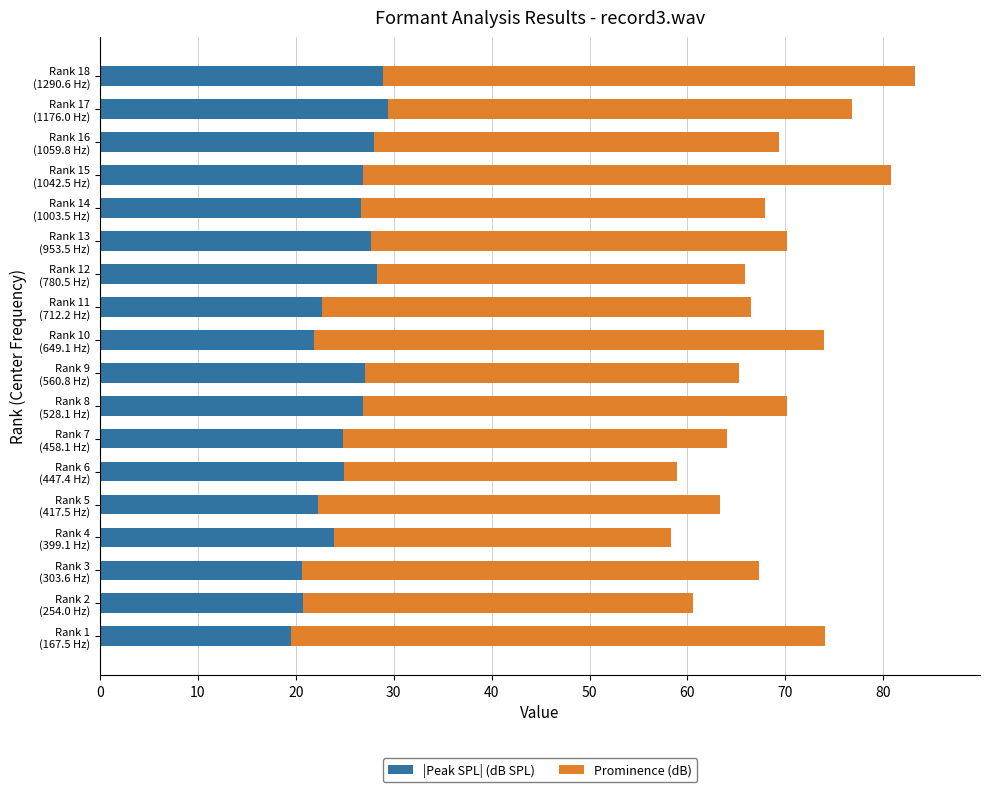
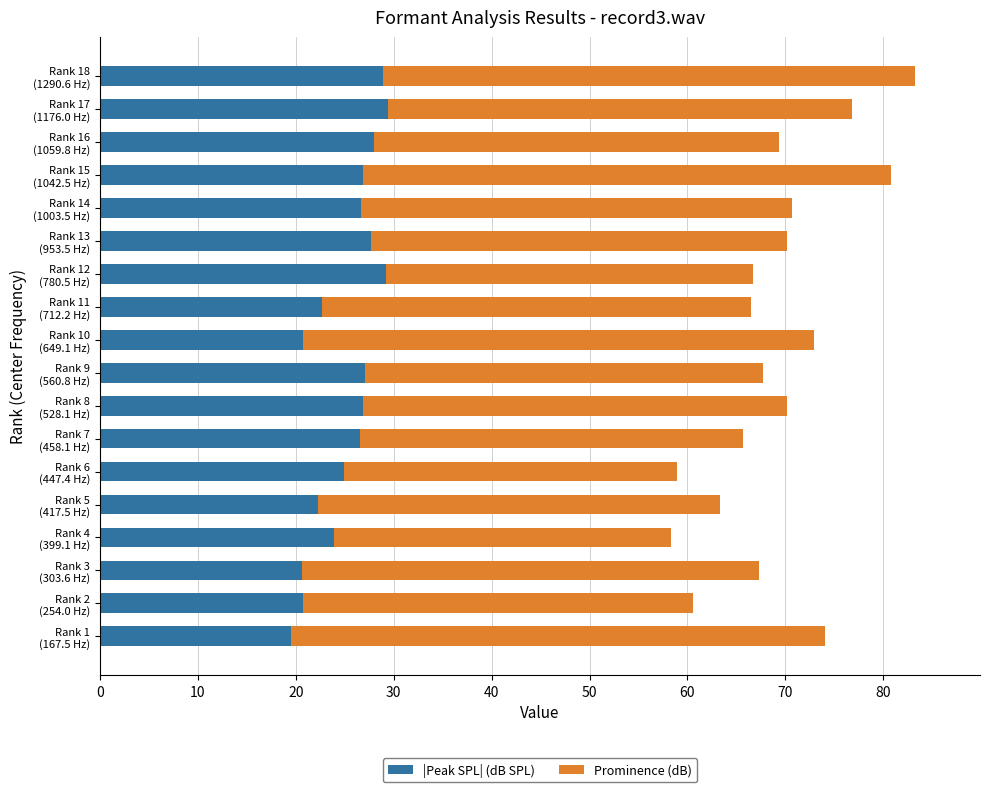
Prominence (dB), Rank 14 (1003.5 Hz): 41 -> 44
|Peak SPL| (dB SPL), Rank 12 (780.5 Hz): 28 -> 29
|Peak SPL| (dB SPL), Rank 10 (649.1 Hz): 22 -> 21
Prominence (dB), Rank 9 (560.8 Hz): 38 -> 41
|Peak SPL| (dB SPL), Rank 7 (458.1 Hz): 25 -> 27
